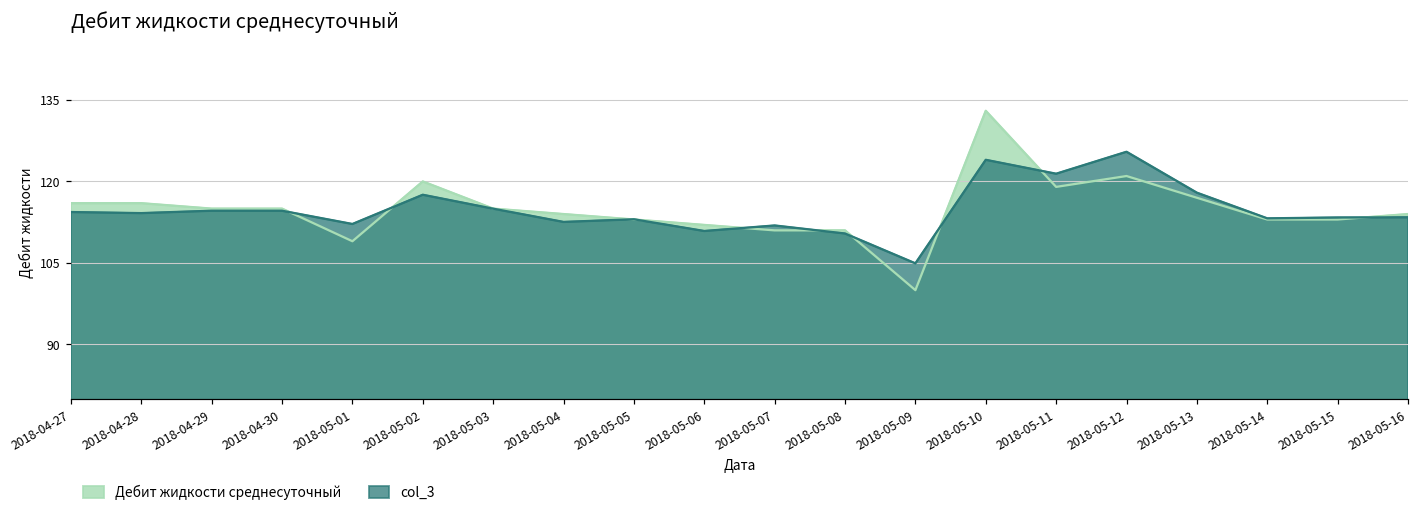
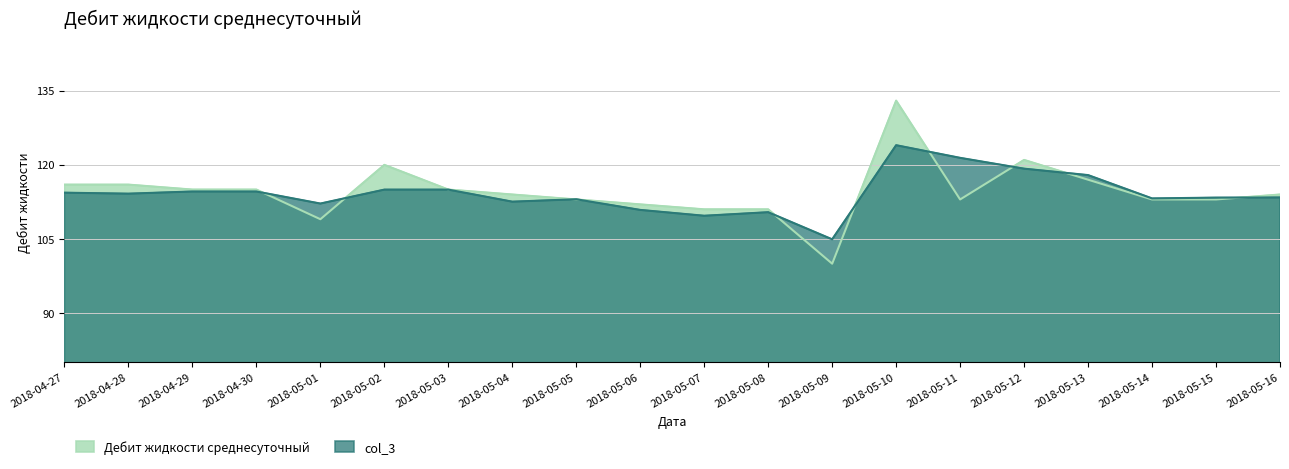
col_3, 2018-05-02: 118 -> 115
col_3, 2018-05-07: 112 -> 110
Дебит жидкости среднесуточный, 2018-05-11: 119 -> 113
col_3, 2018-05-12: 125 -> 119
